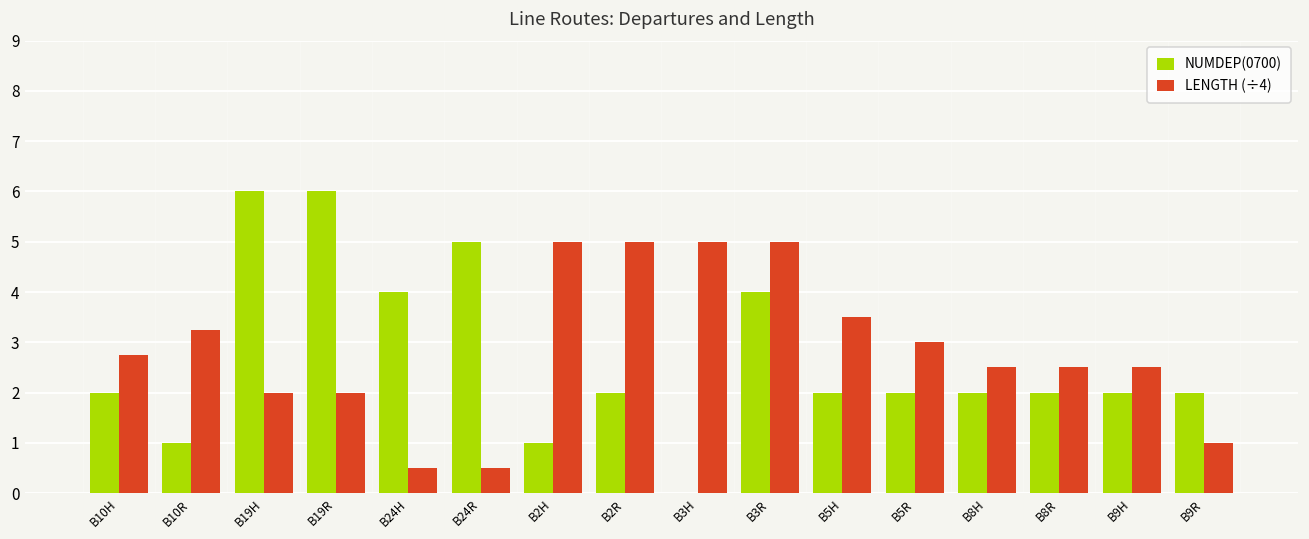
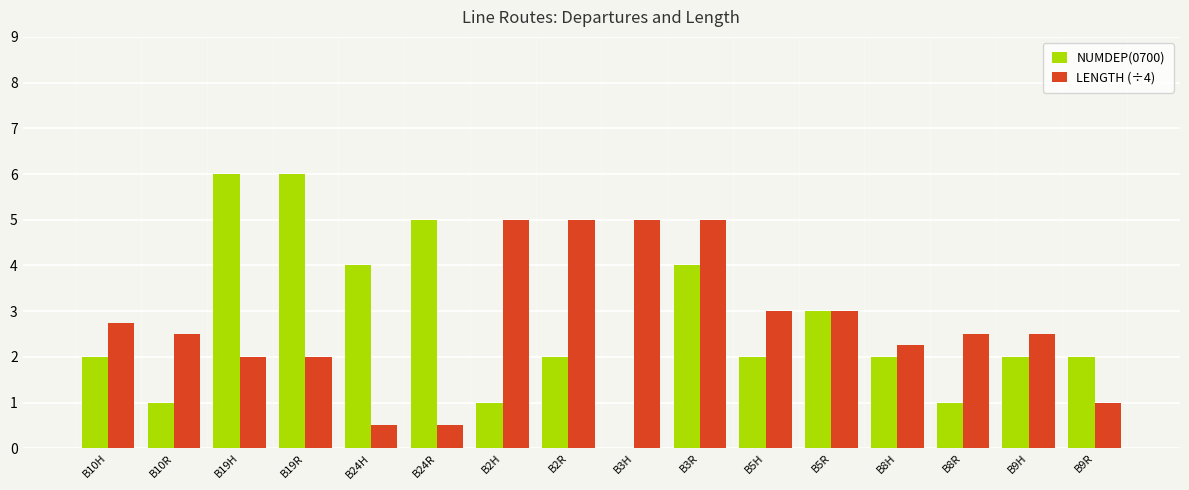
LENGTH (÷4), B10R: 3.3 -> 2.5
LENGTH (÷4), B5H: 3.5 -> 3.0
NUMDEP(0700), B5R: 2 -> 3
LENGTH (÷4), B8H: 2.5 -> 2.3
NUMDEP(0700), B8R: 2 -> 1
